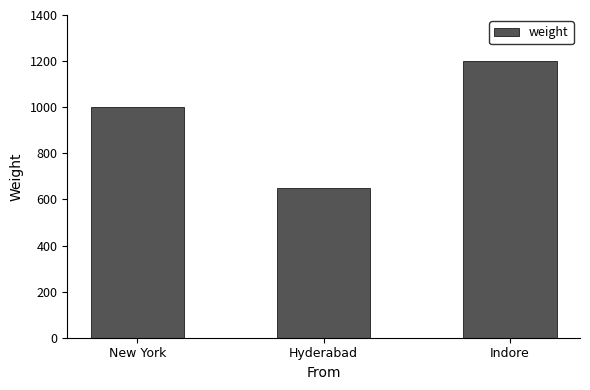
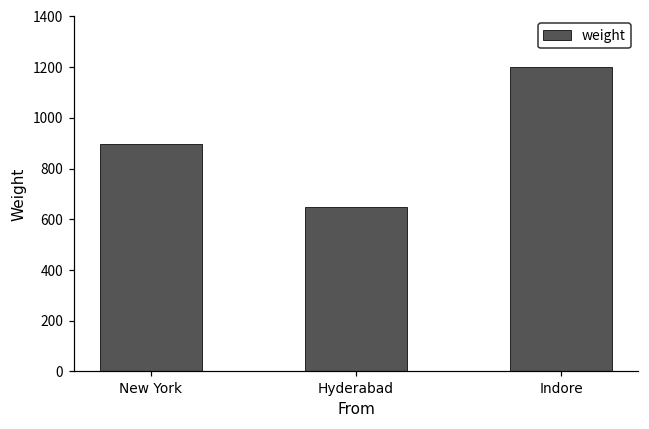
New York: 1000 -> 900
